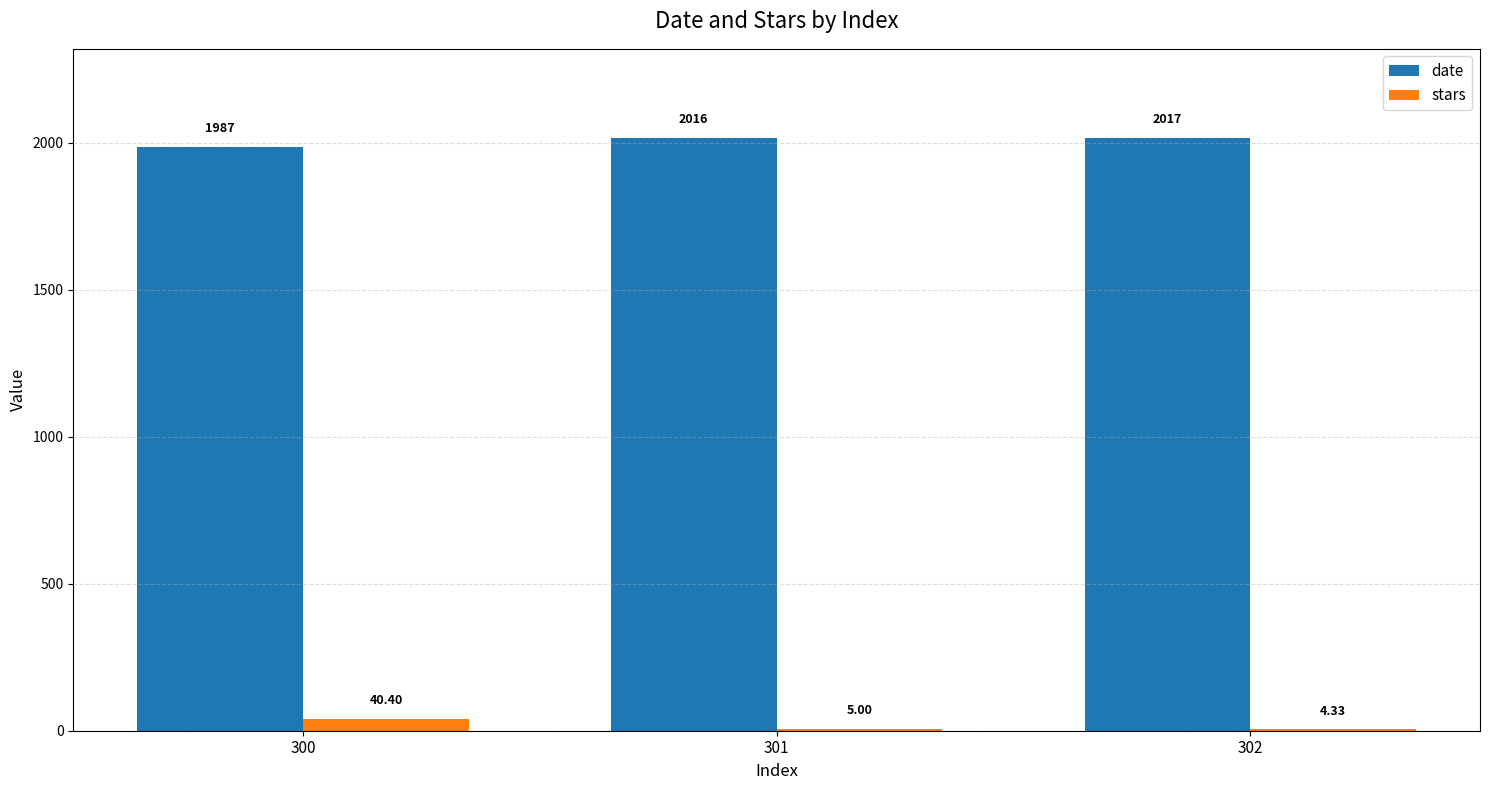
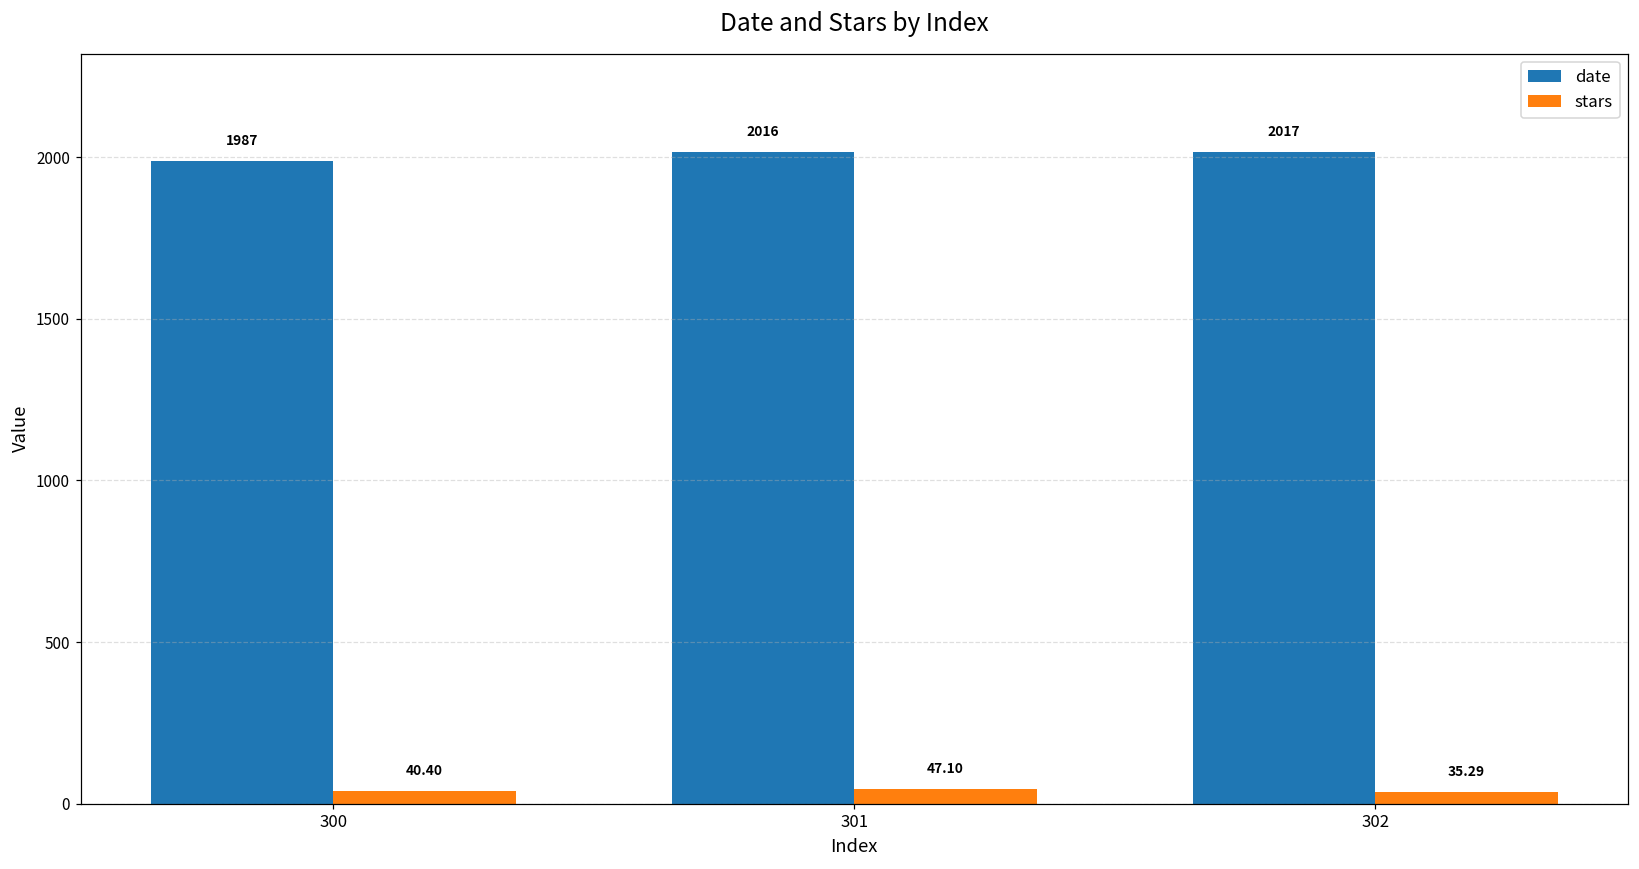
stars, 301: 5.00 -> 47.10
stars, 302: 4.33 -> 35.29
